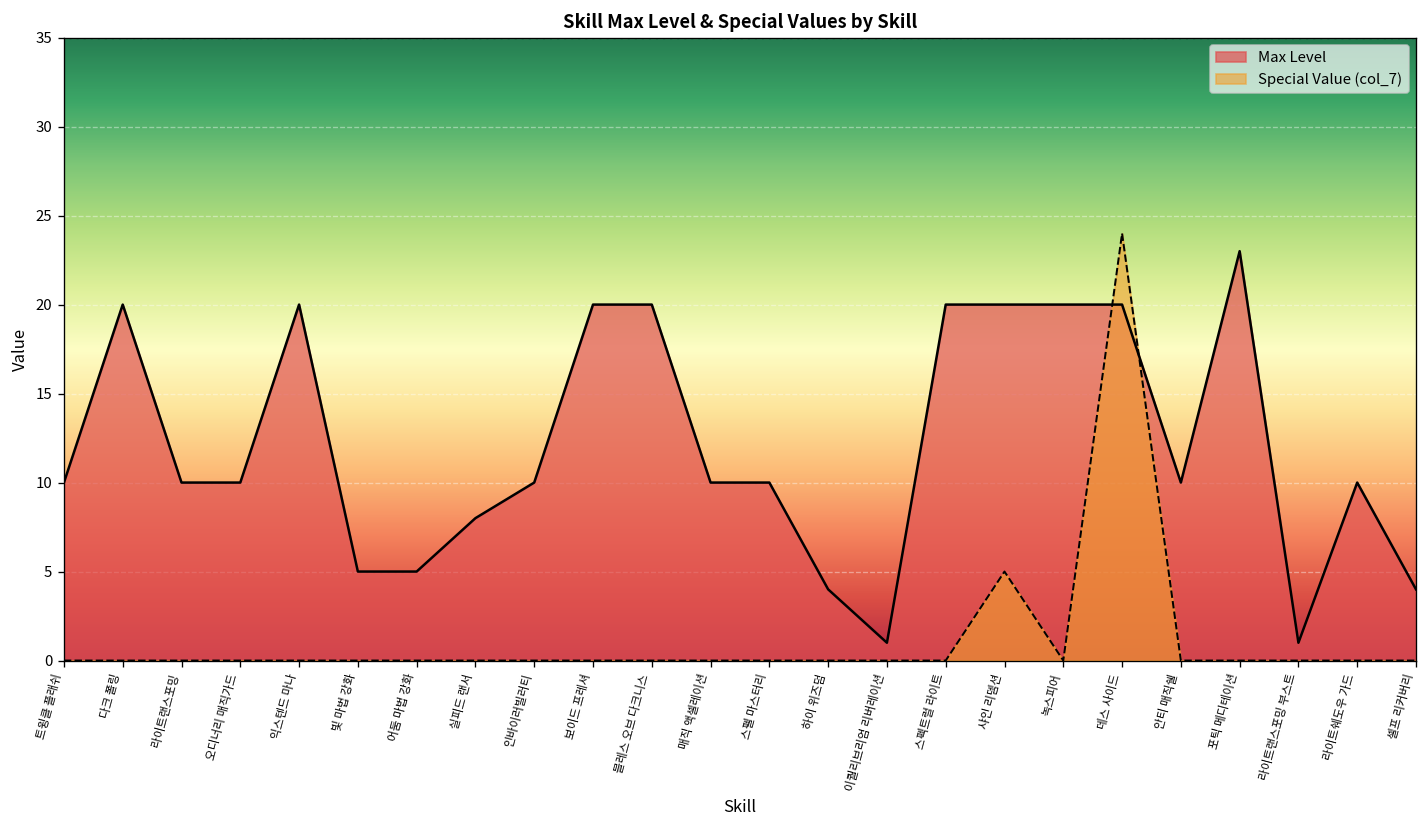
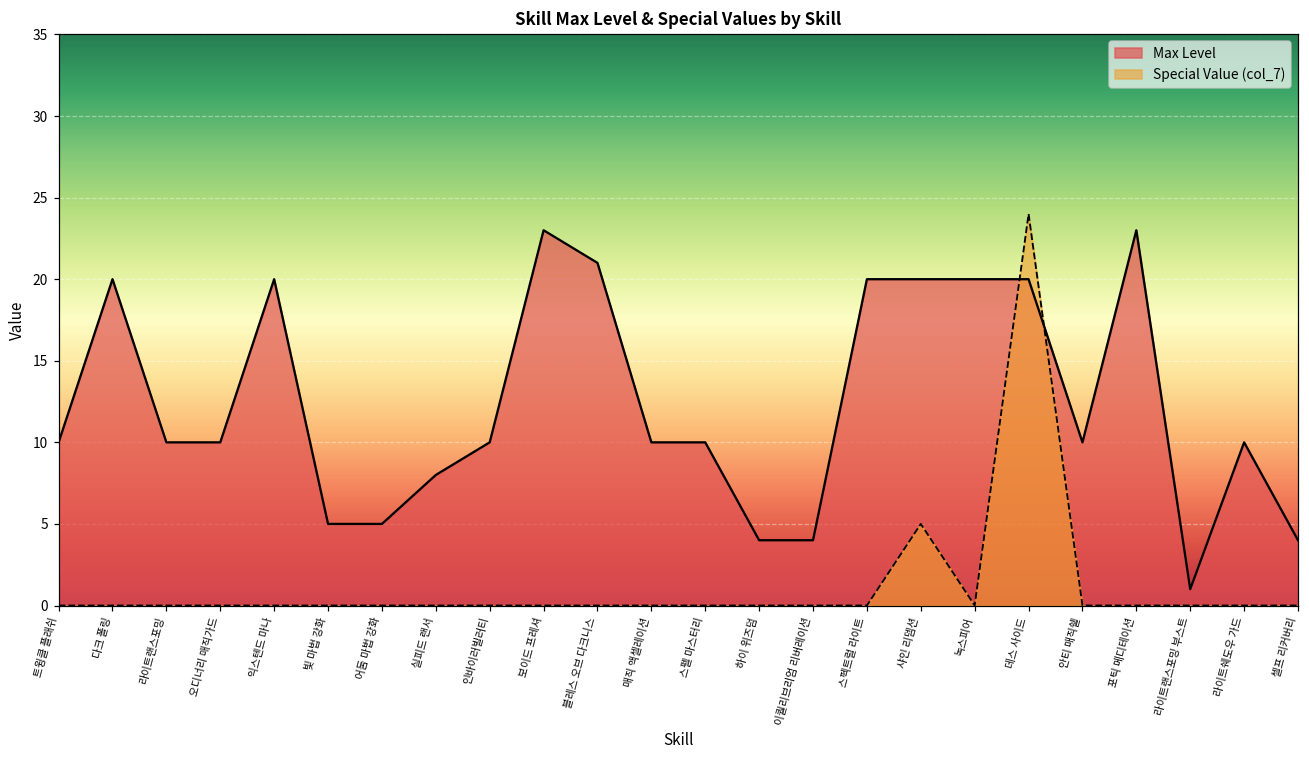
Max Level, 보이드 프레셔: 20 -> 23
Max Level, 블레스 오브 다크니스: 20 -> 21
Max Level, 이퀄리브리엄 리버레이션: 1 -> 4
